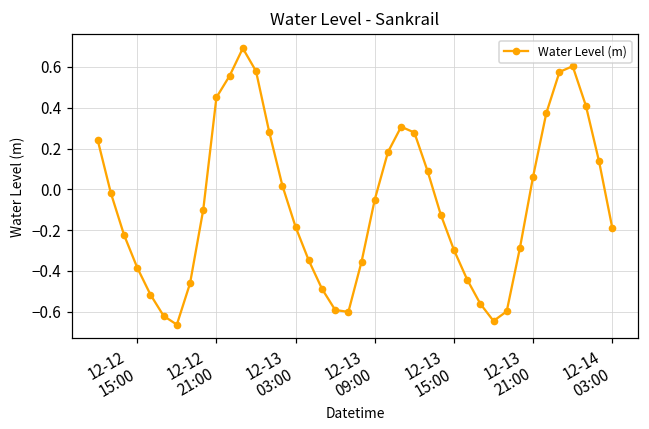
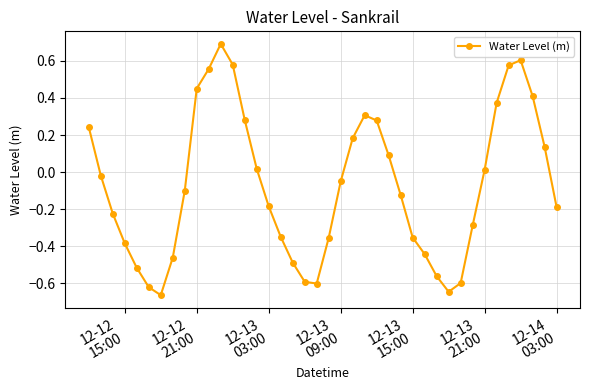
12-13 15:00: -0.30 -> -0.35
12-13 21:00: 0.06 -> 0.01
